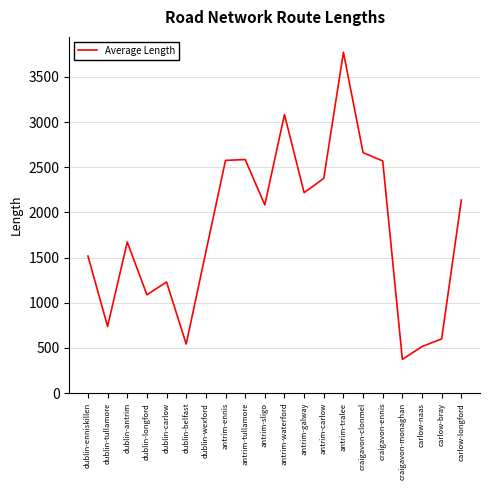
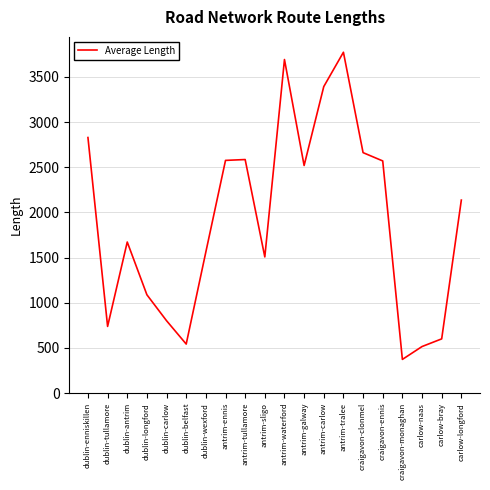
dublin-enniskillen: 1500 -> 2800
dublin-carlow: 1200 -> 800
antrim-sligo: 2100 -> 1500
antrim-waterford: 3100 -> 3700
antrim-galway: 2200 -> 2500
antrim-carlow: 2400 -> 3400
